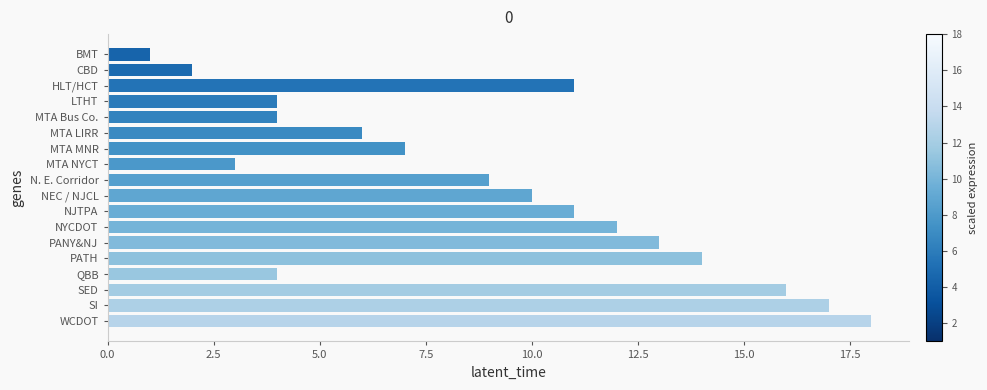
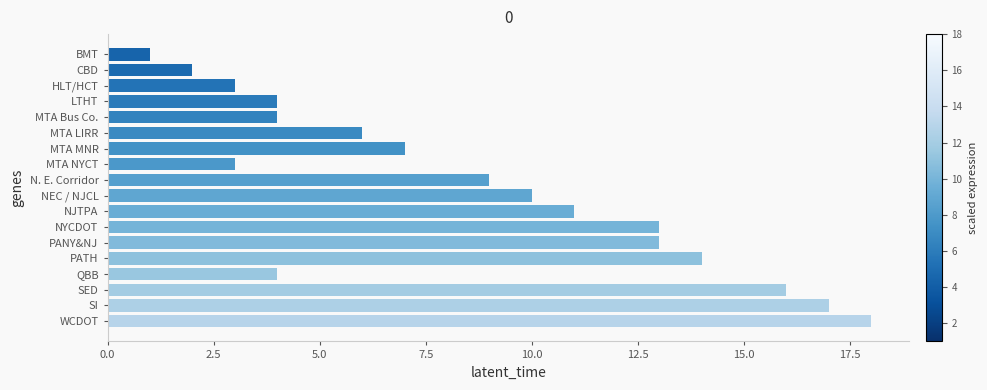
HLT/HCT: 11 -> 3
NYCDOT: 12 -> 13
